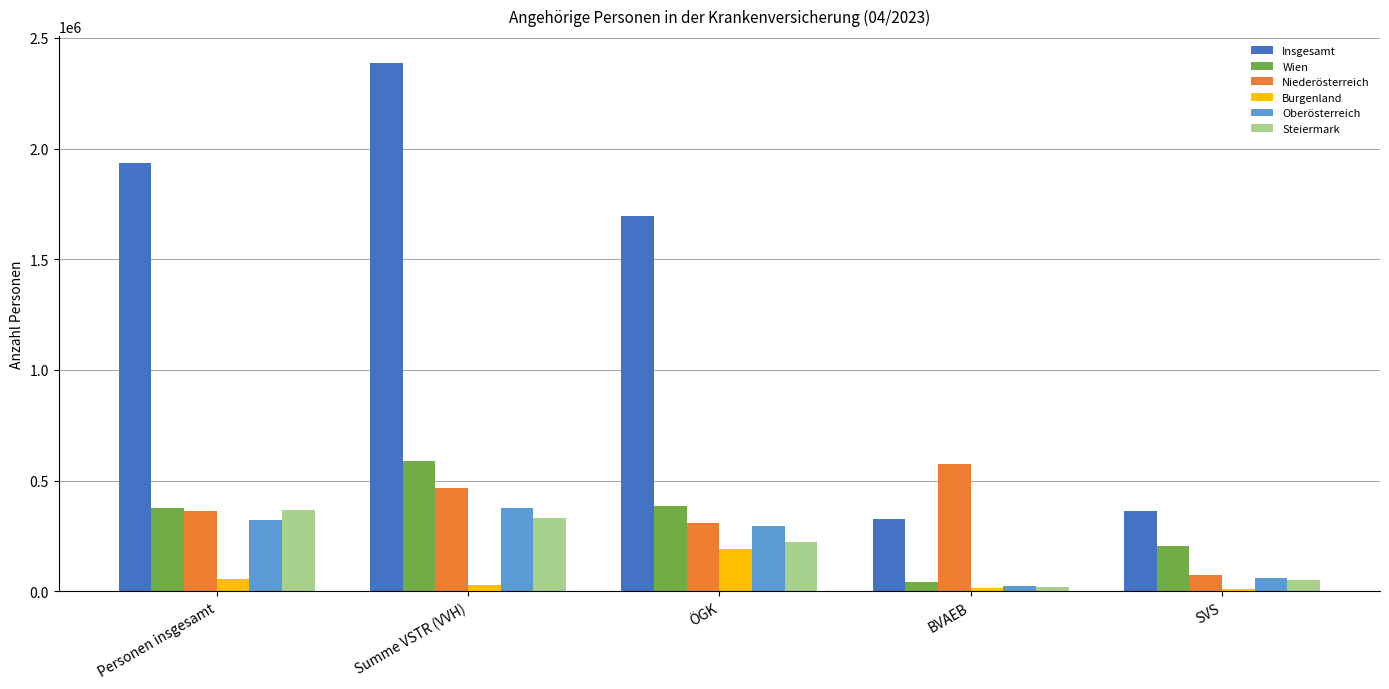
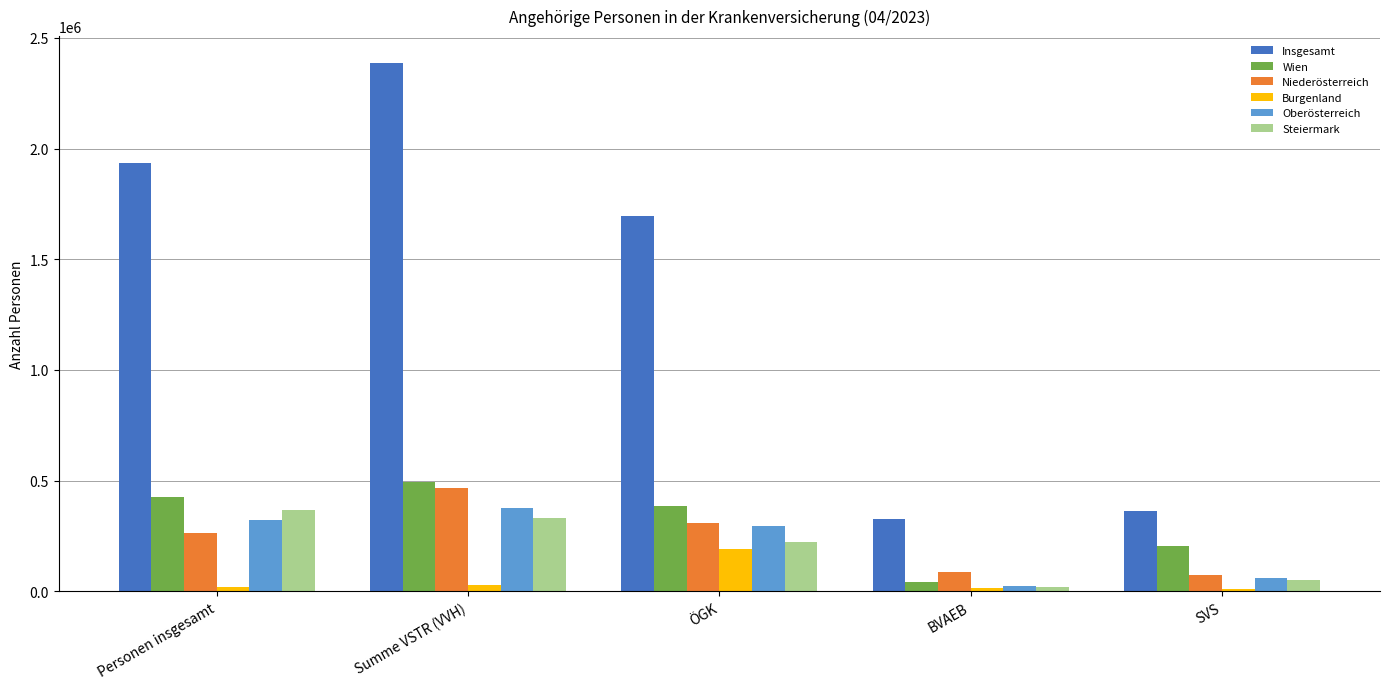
Wien, Personen insgesamt: 380000 -> 420000
Niederösterreich, Personen insgesamt: 360000 -> 260000
Burgenland, Personen insgesamt: 60000 -> 20000
Wien, Summe VSTR (VVH): 590000 -> 490000
Niederösterreich, BVAEB: 580000 -> 90000
